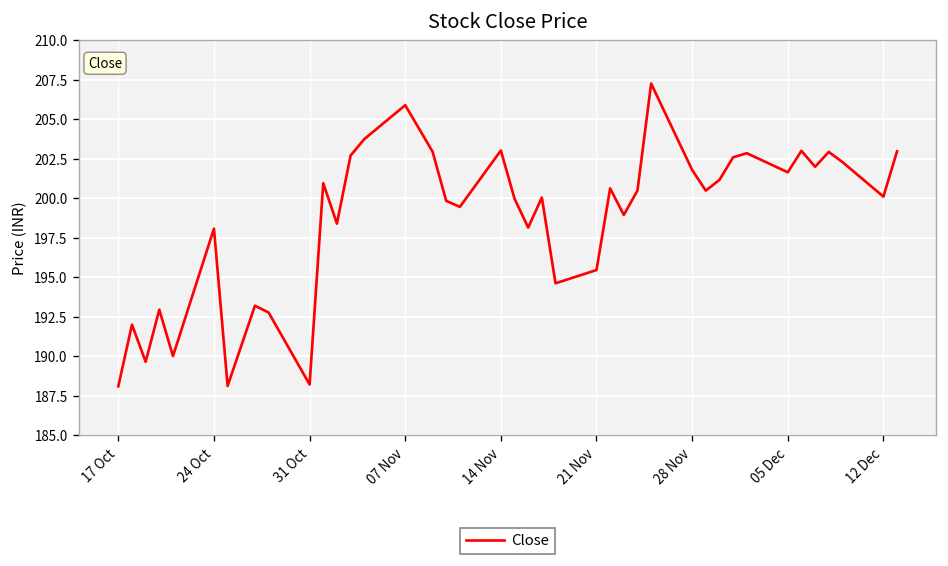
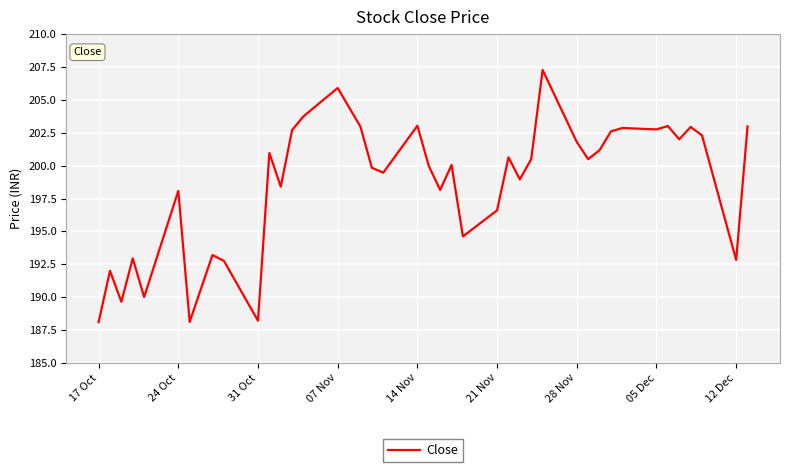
21 Nov: 195.5 -> 196.6
05 Dec: 201.7 -> 202.8
12 Dec: 200.1 -> 192.8
